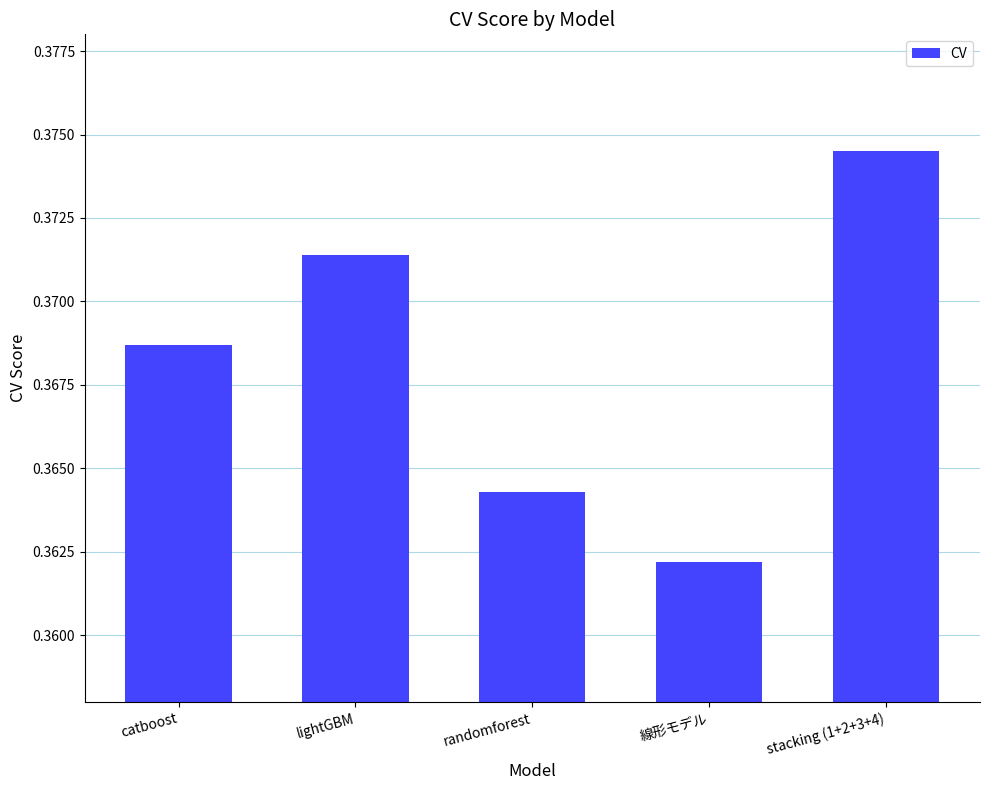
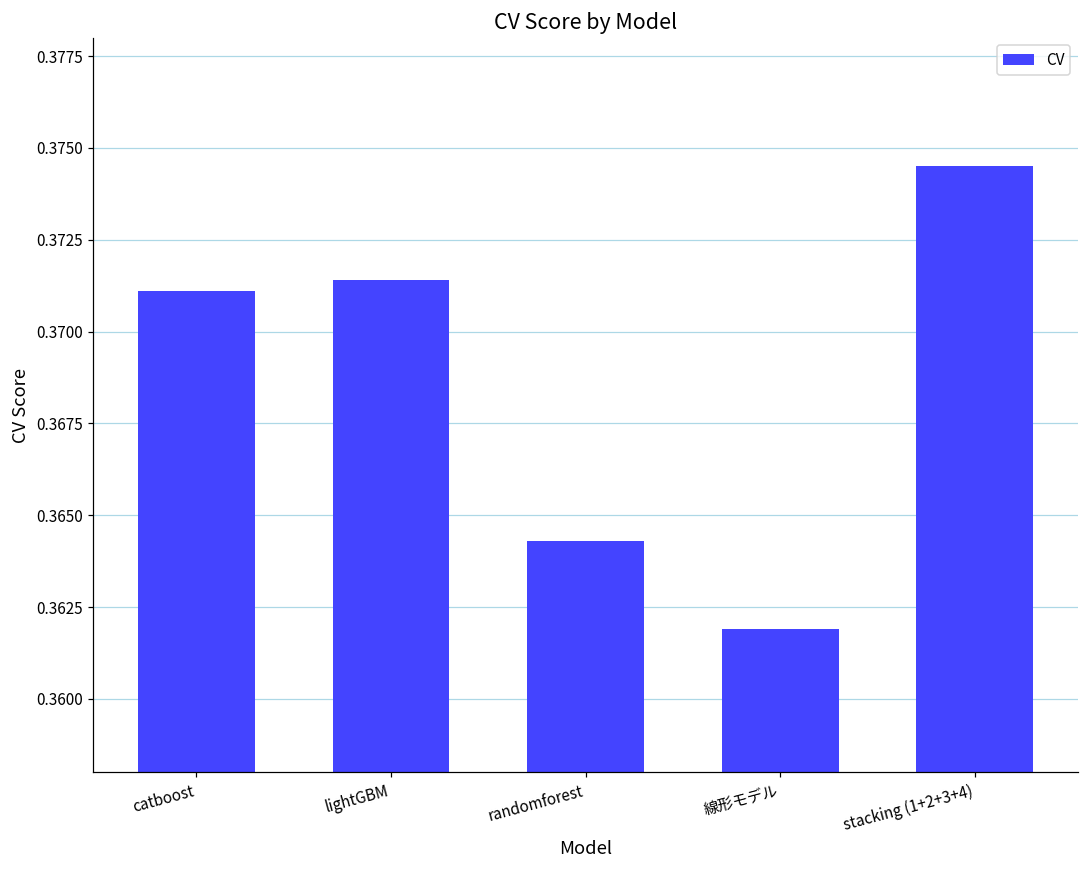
catboost: 0.3687 -> 0.3711
線形モデル: 0.3622 -> 0.3619
